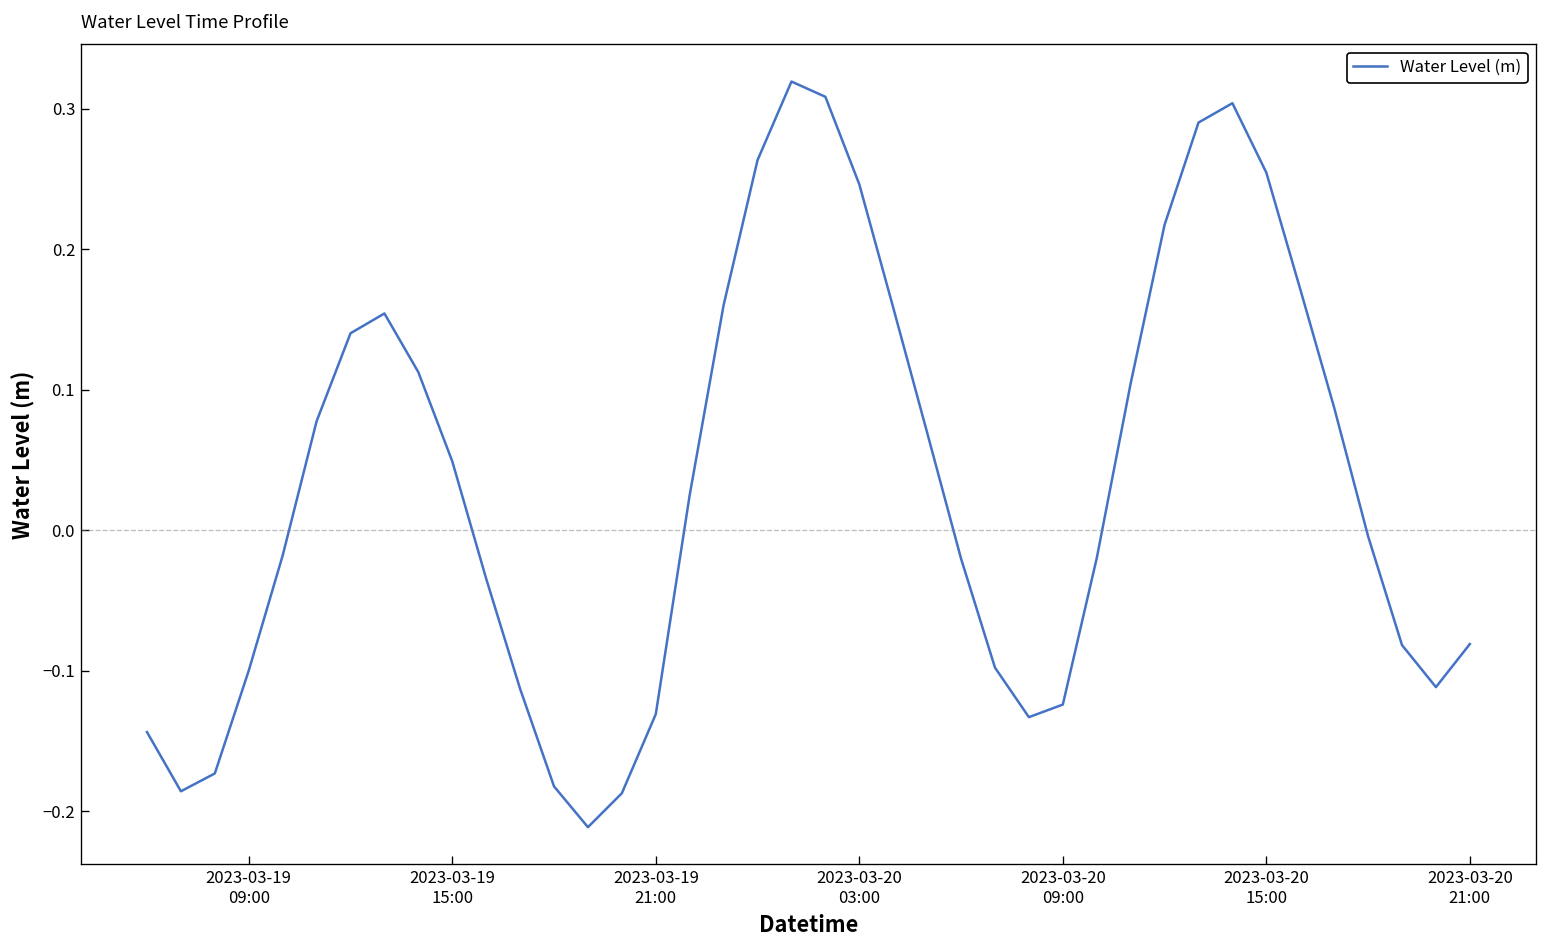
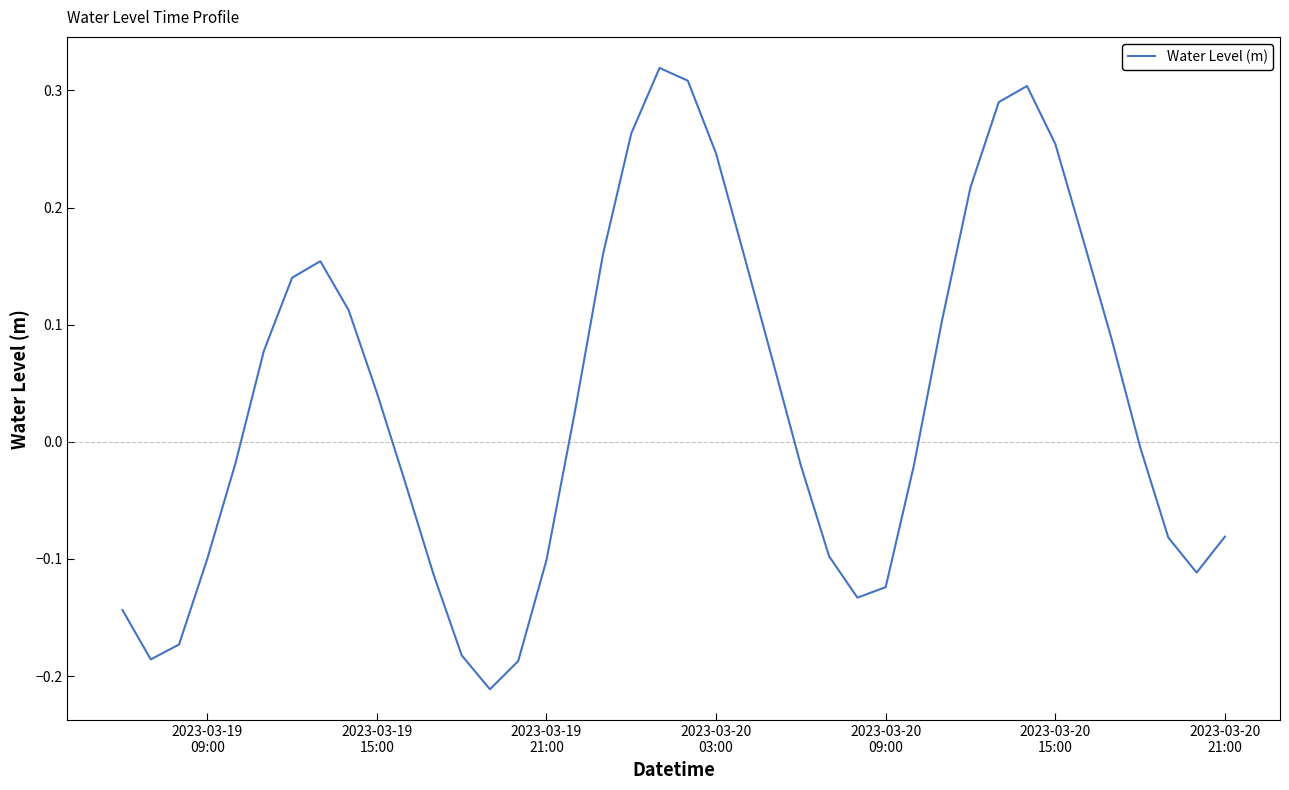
2023-03-19 15:00: 0.049 -> 0.042
2023-03-19 21:00: -0.131 -> -0.101
